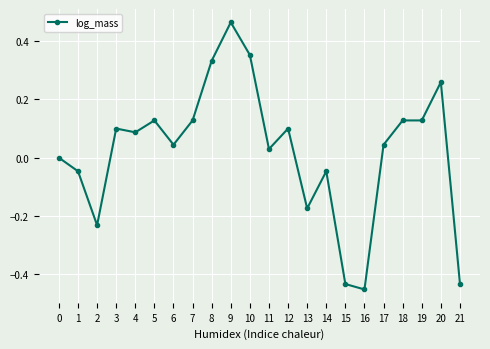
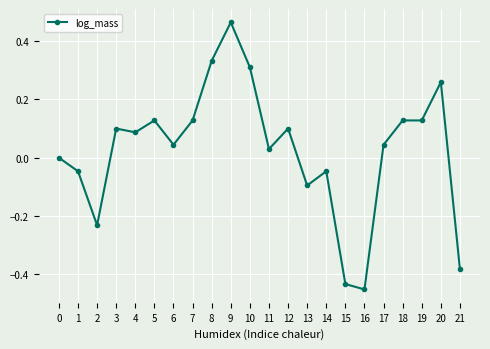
10: 0.35 -> 0.31
13: -0.17 -> -0.10
21: -0.43 -> -0.38
